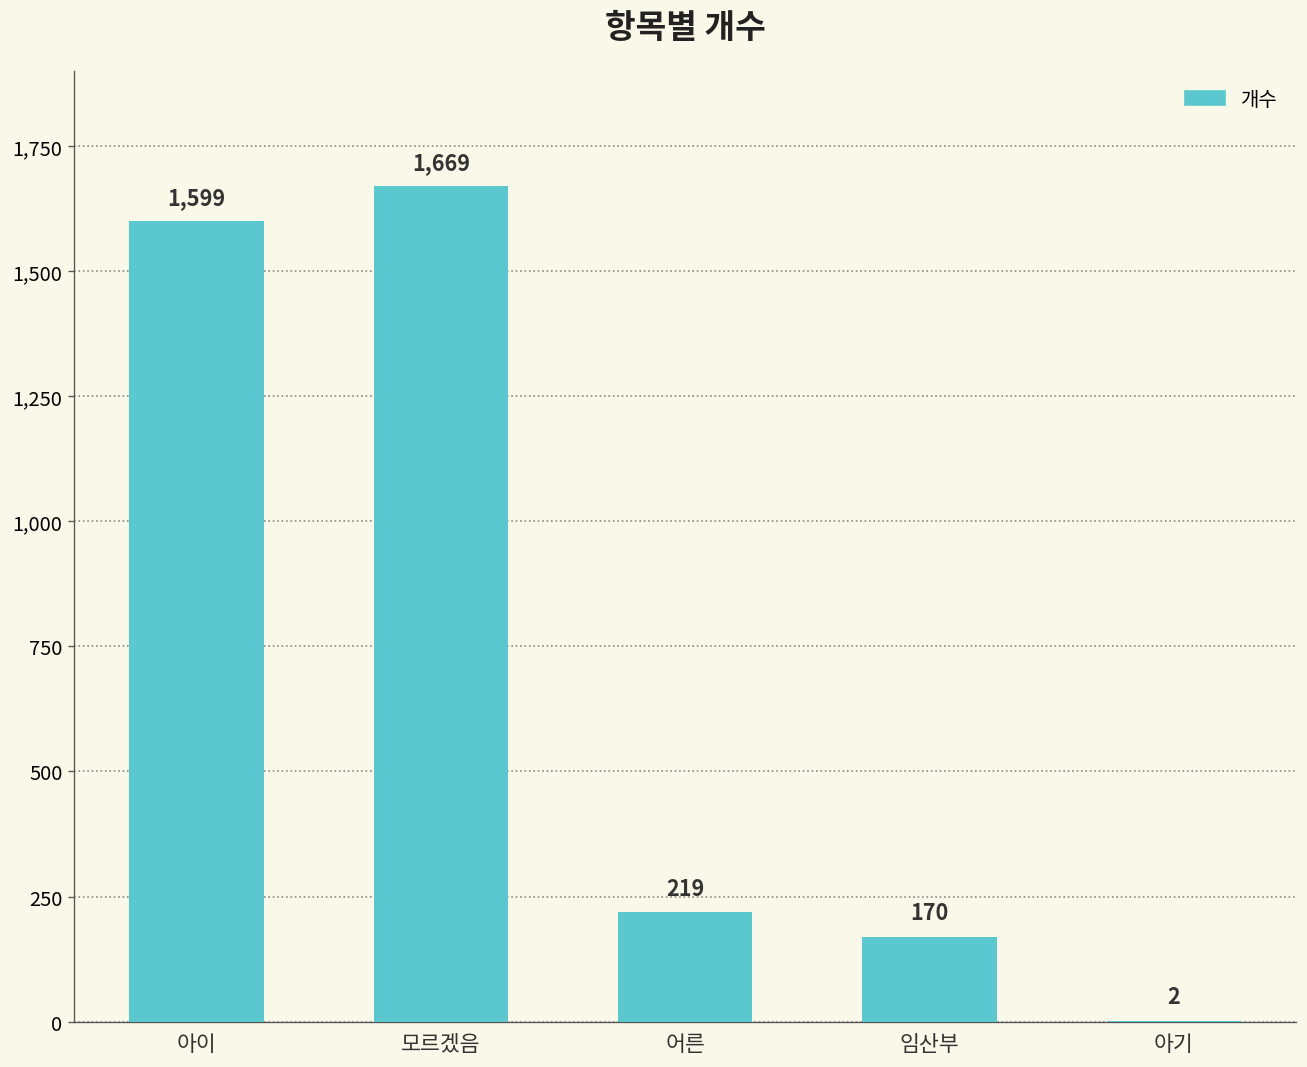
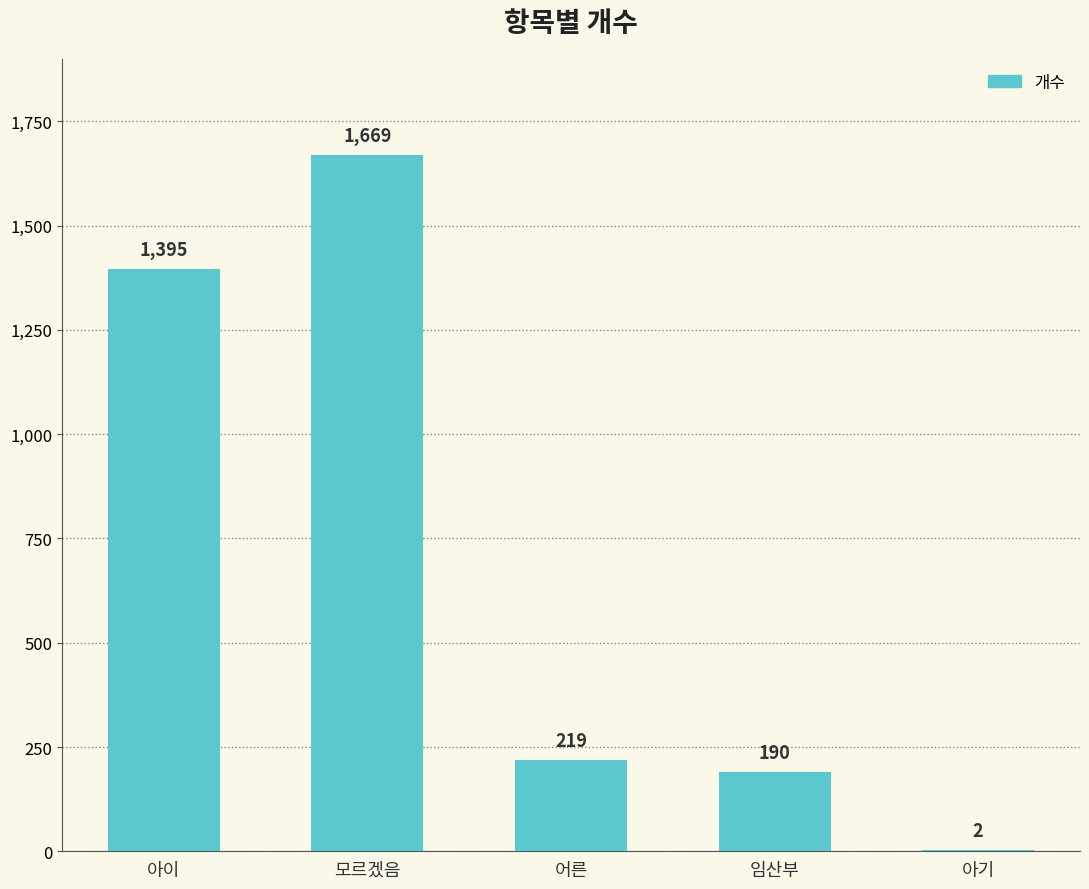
아이: 1,599 -> 1,395
임산부: 170 -> 190
